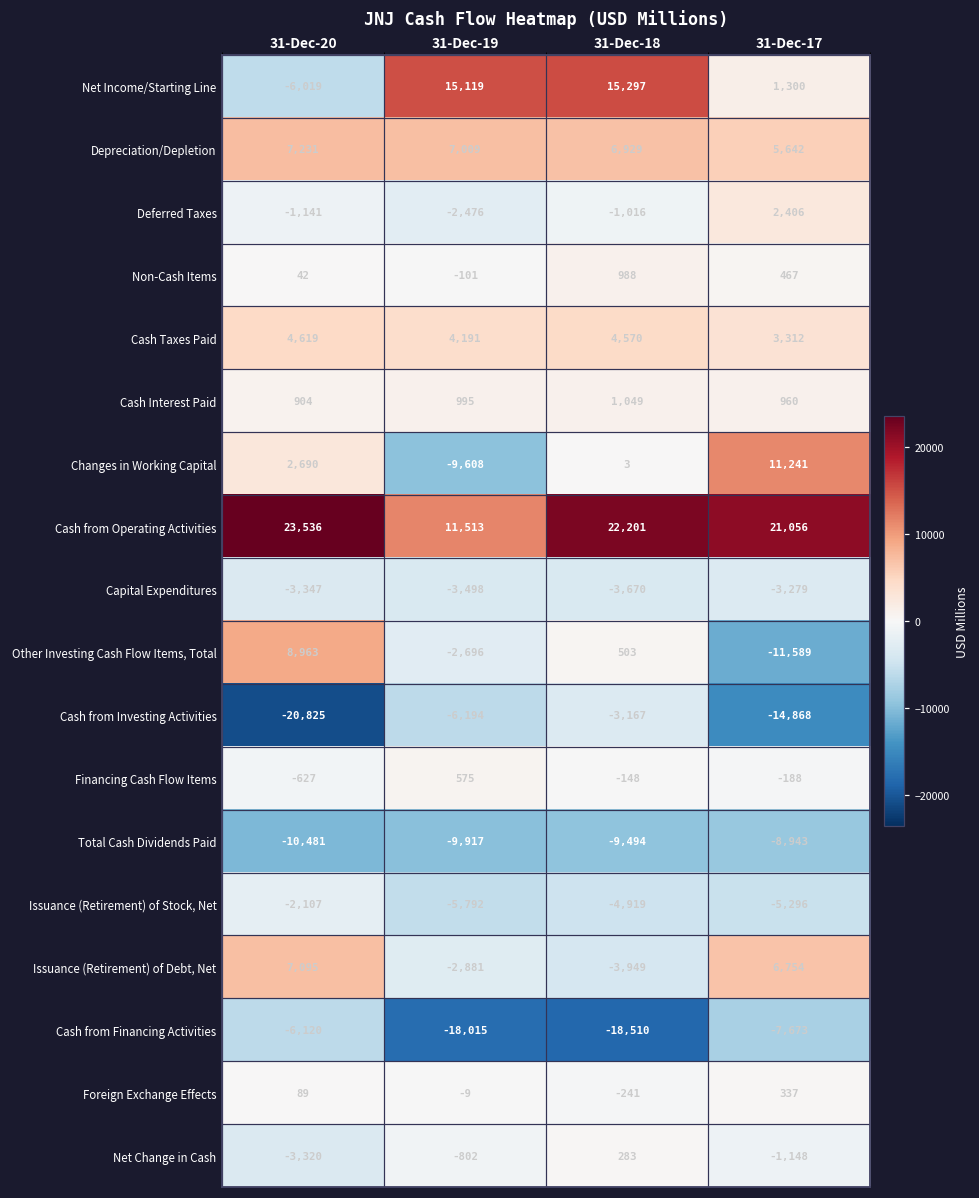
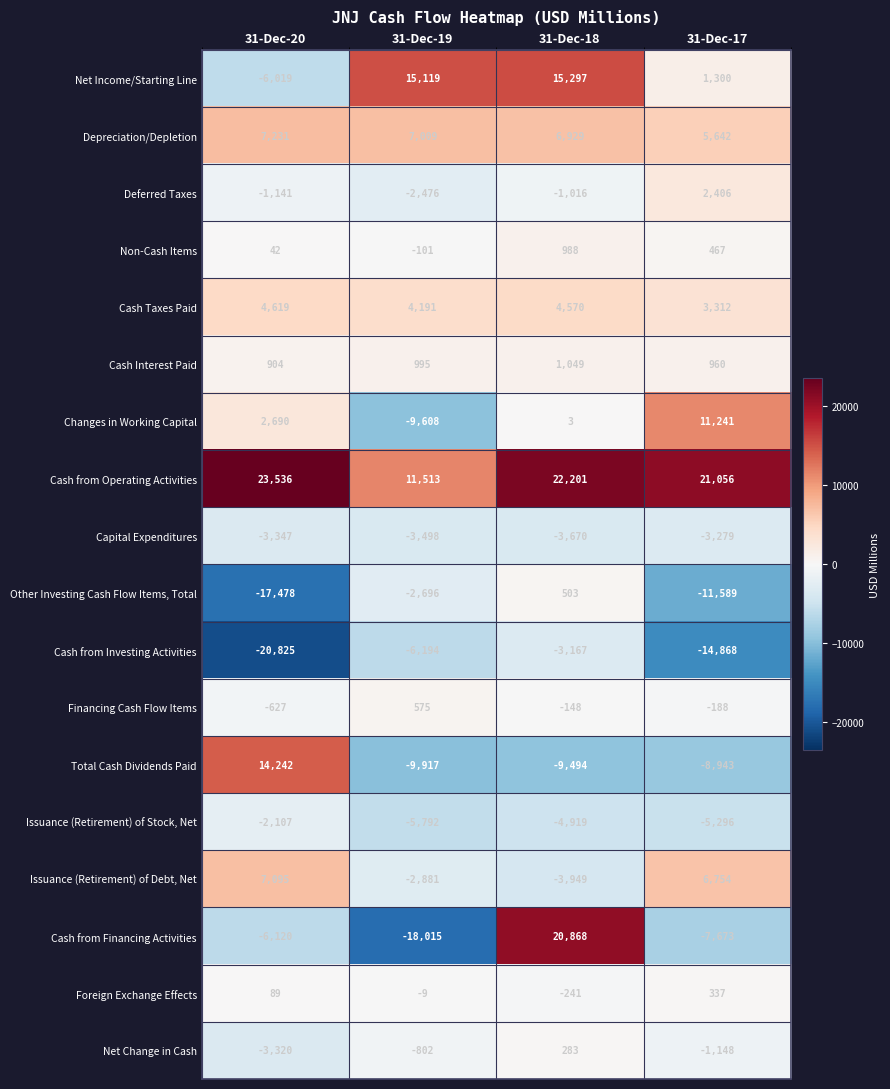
Other Investing Cash Flow Items, Total, 31-Dec-20: 8,963 -> -17,478
Total Cash Dividends Paid, 31-Dec-20: -10,481 -> 14,242
Cash from Financing Activities, 31-Dec-18: -18,510 -> 20,868
